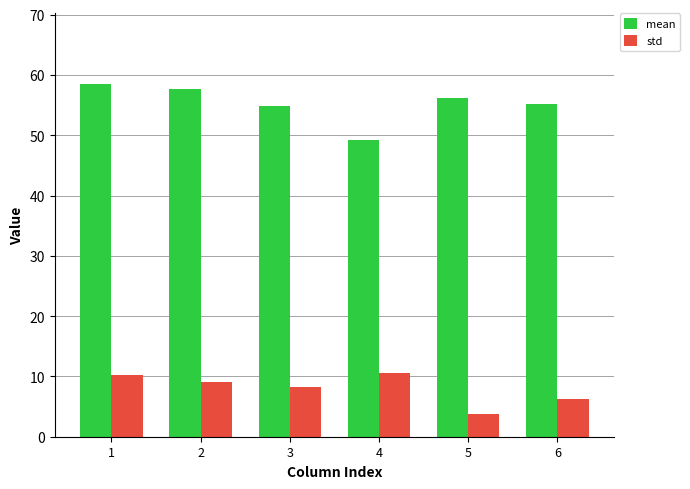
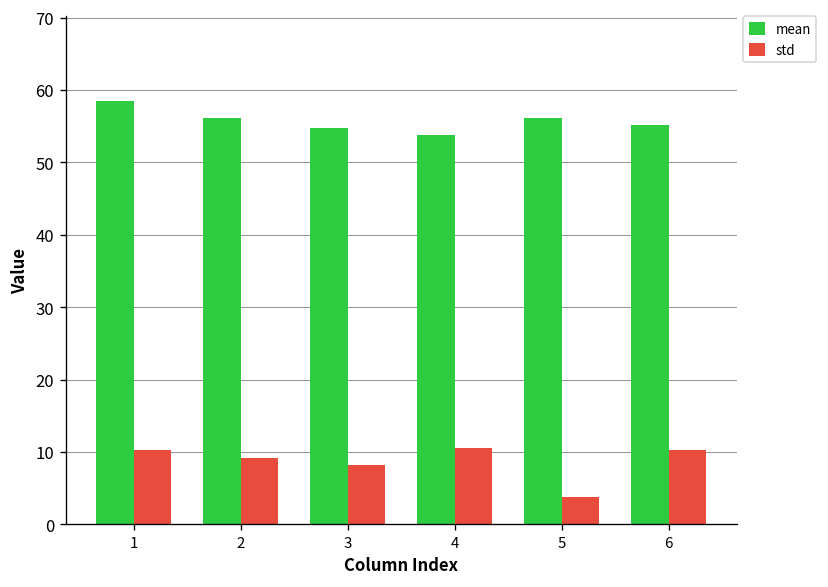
mean, 2: 58 -> 56
mean, 4: 49 -> 54
std, 6: 6 -> 10
